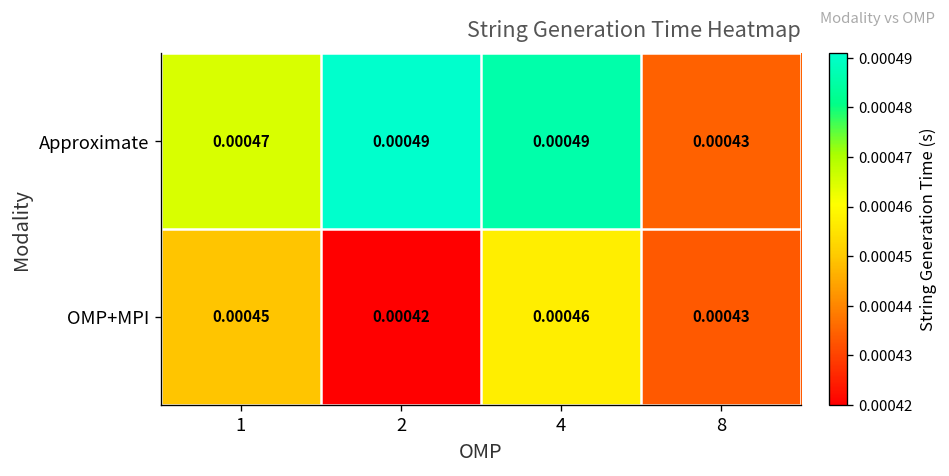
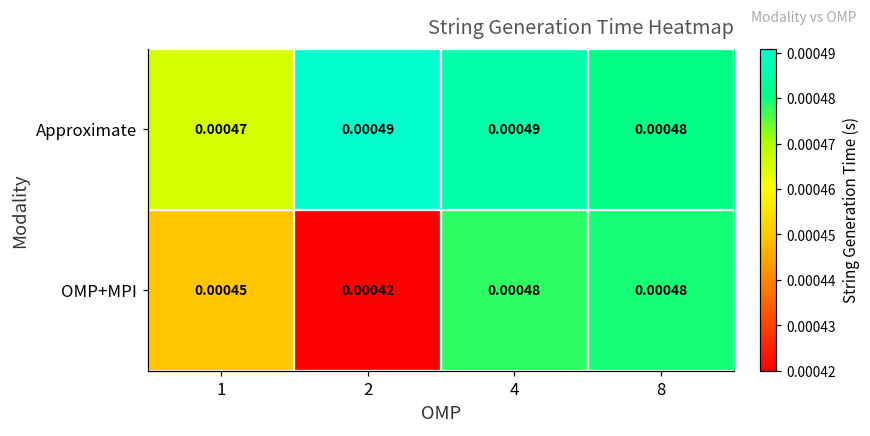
Approximate, 8: 0.00043 -> 0.00048
OMP+MPI, 4: 0.00046 -> 0.00048
OMP+MPI, 8: 0.00043 -> 0.00048
